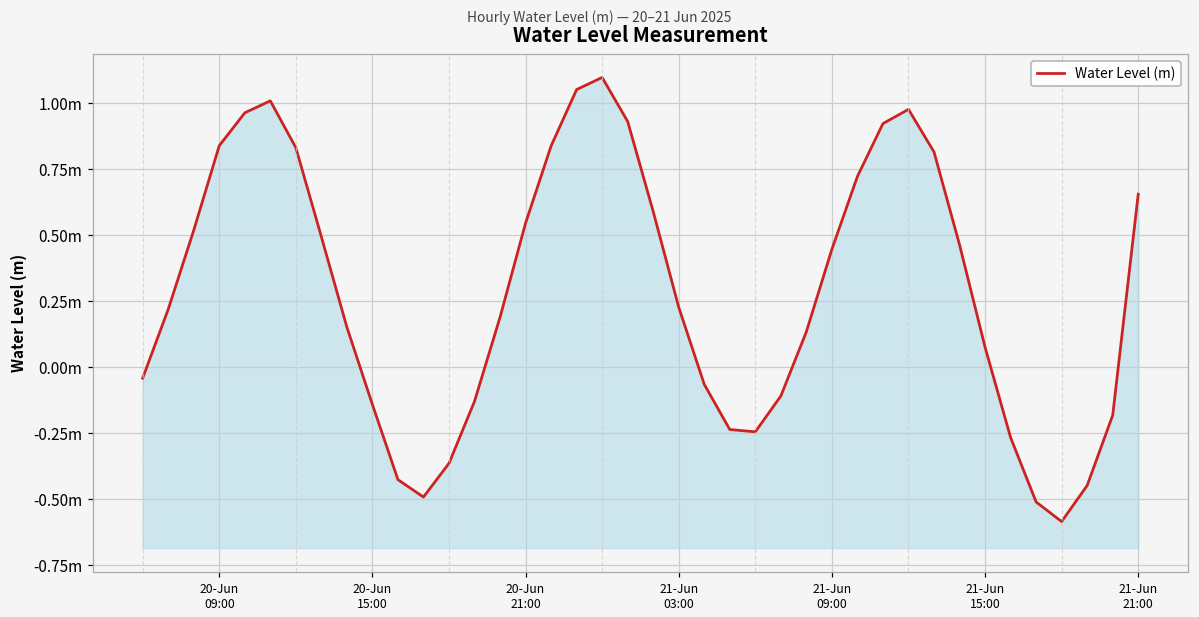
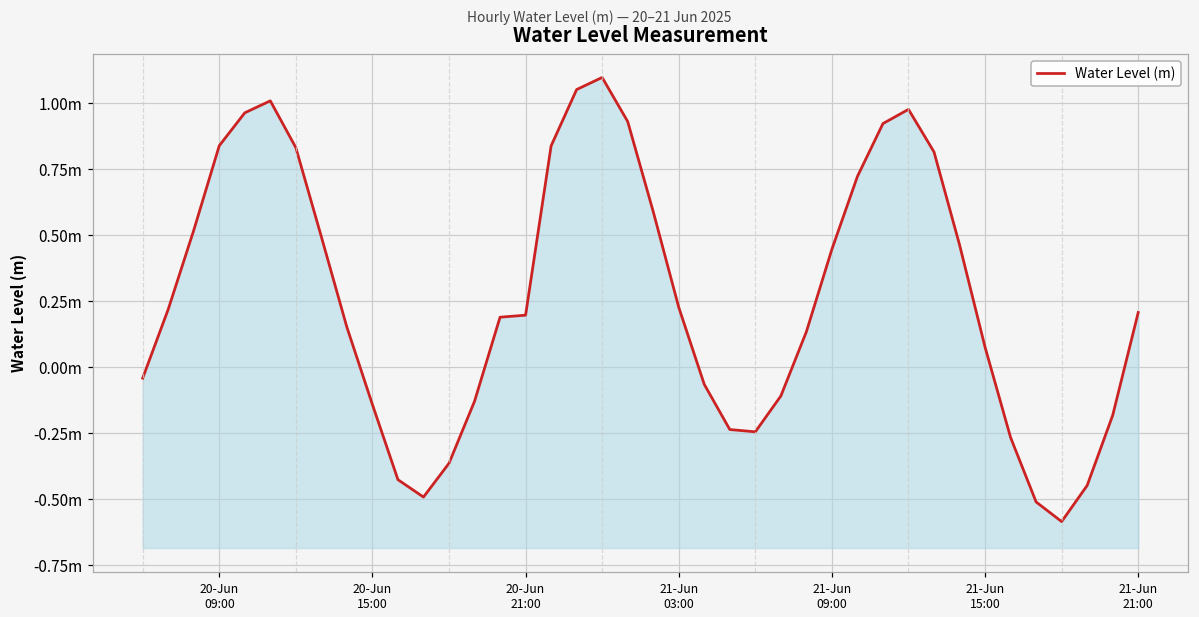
20-Jun 21:00: 0.54m -> 0.20m
21-Jun 21:00: 0.65m -> 0.21m
